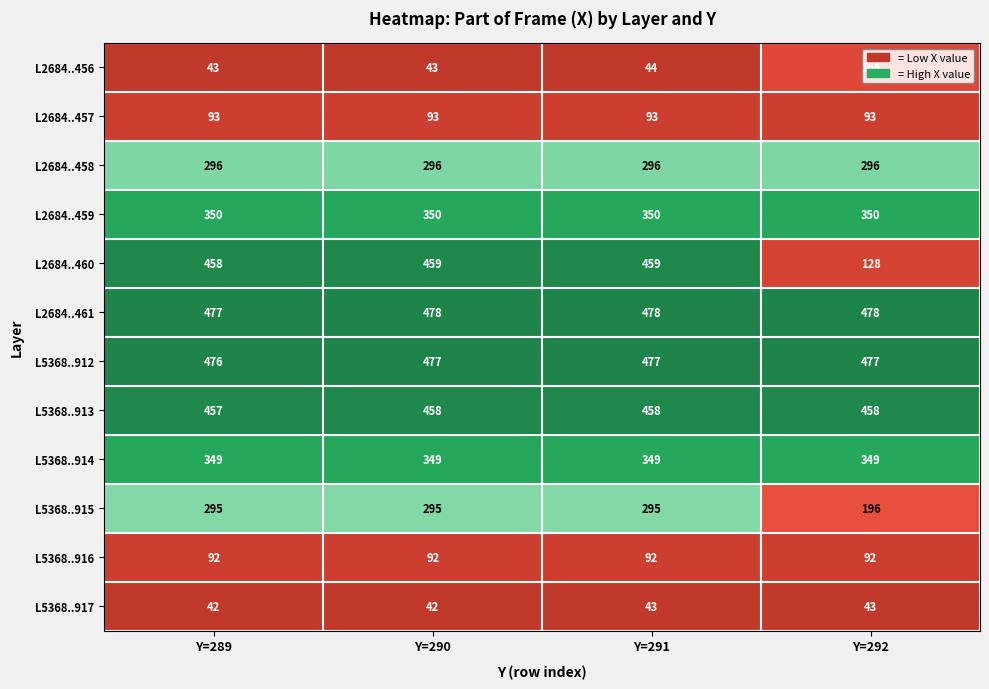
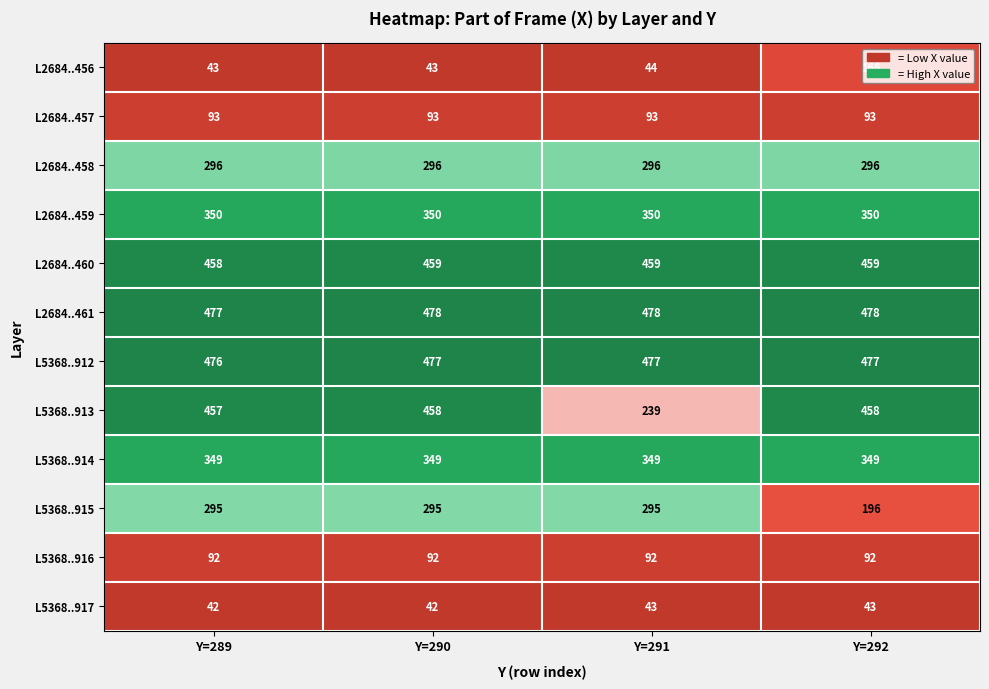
L2684..460, Y=292: 128 -> 459
L5368..913, Y=291: 458 -> 239
